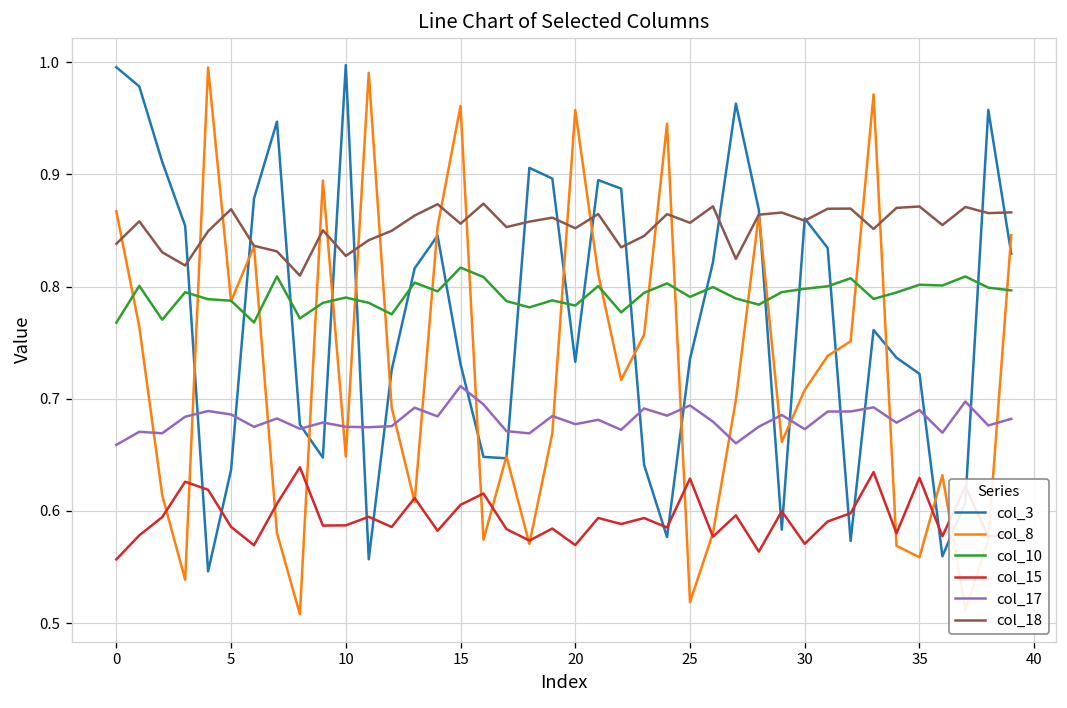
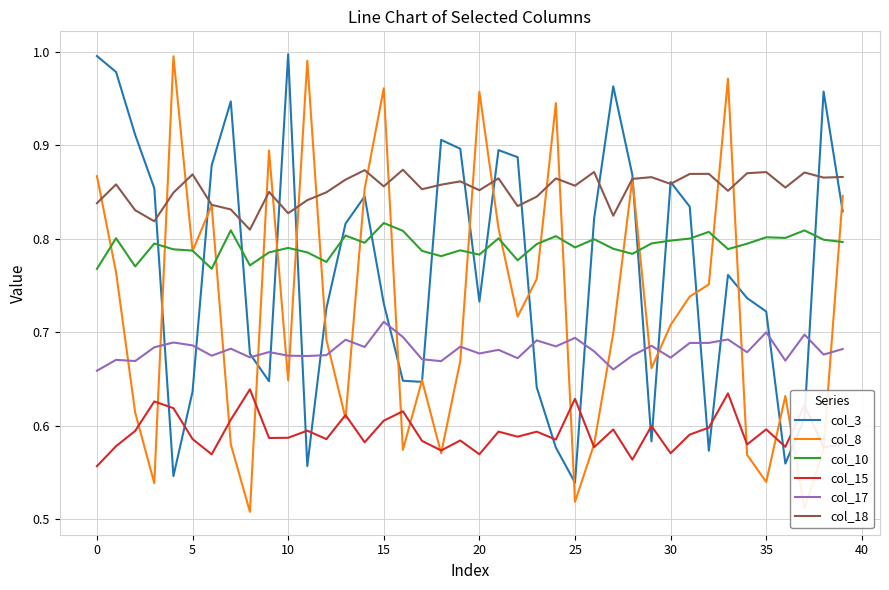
col_3, 25: 0.74 -> 0.54
col_8, 35: 0.56 -> 0.54
col_15, 35: 0.63 -> 0.60
col_17, 35: 0.69 -> 0.70
